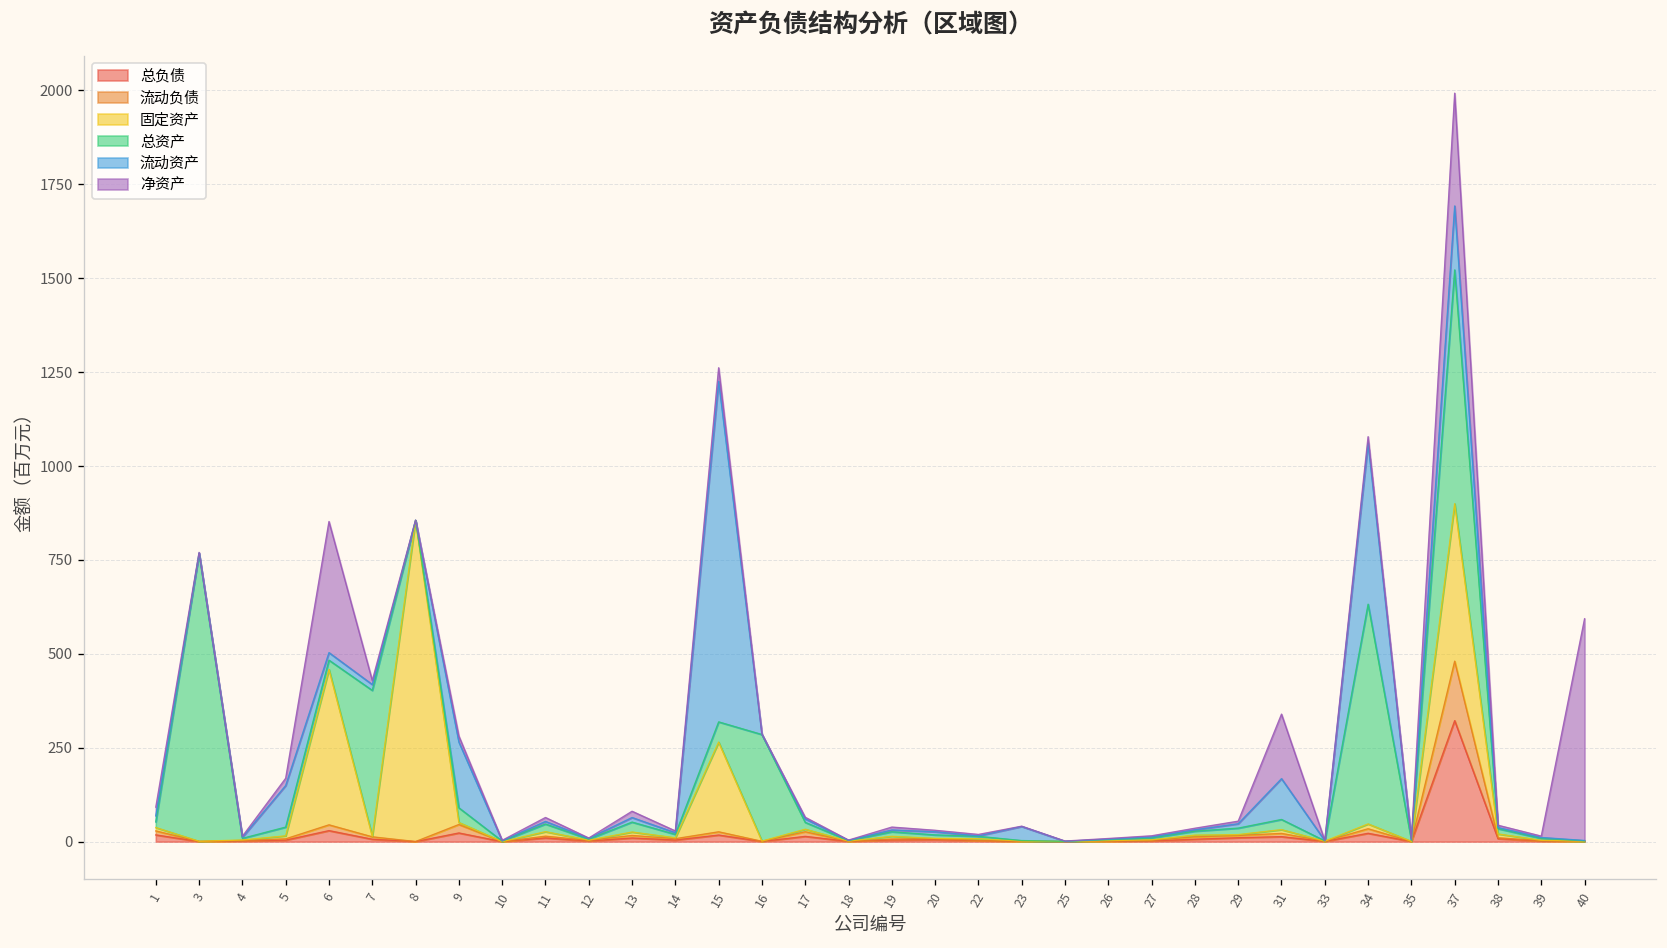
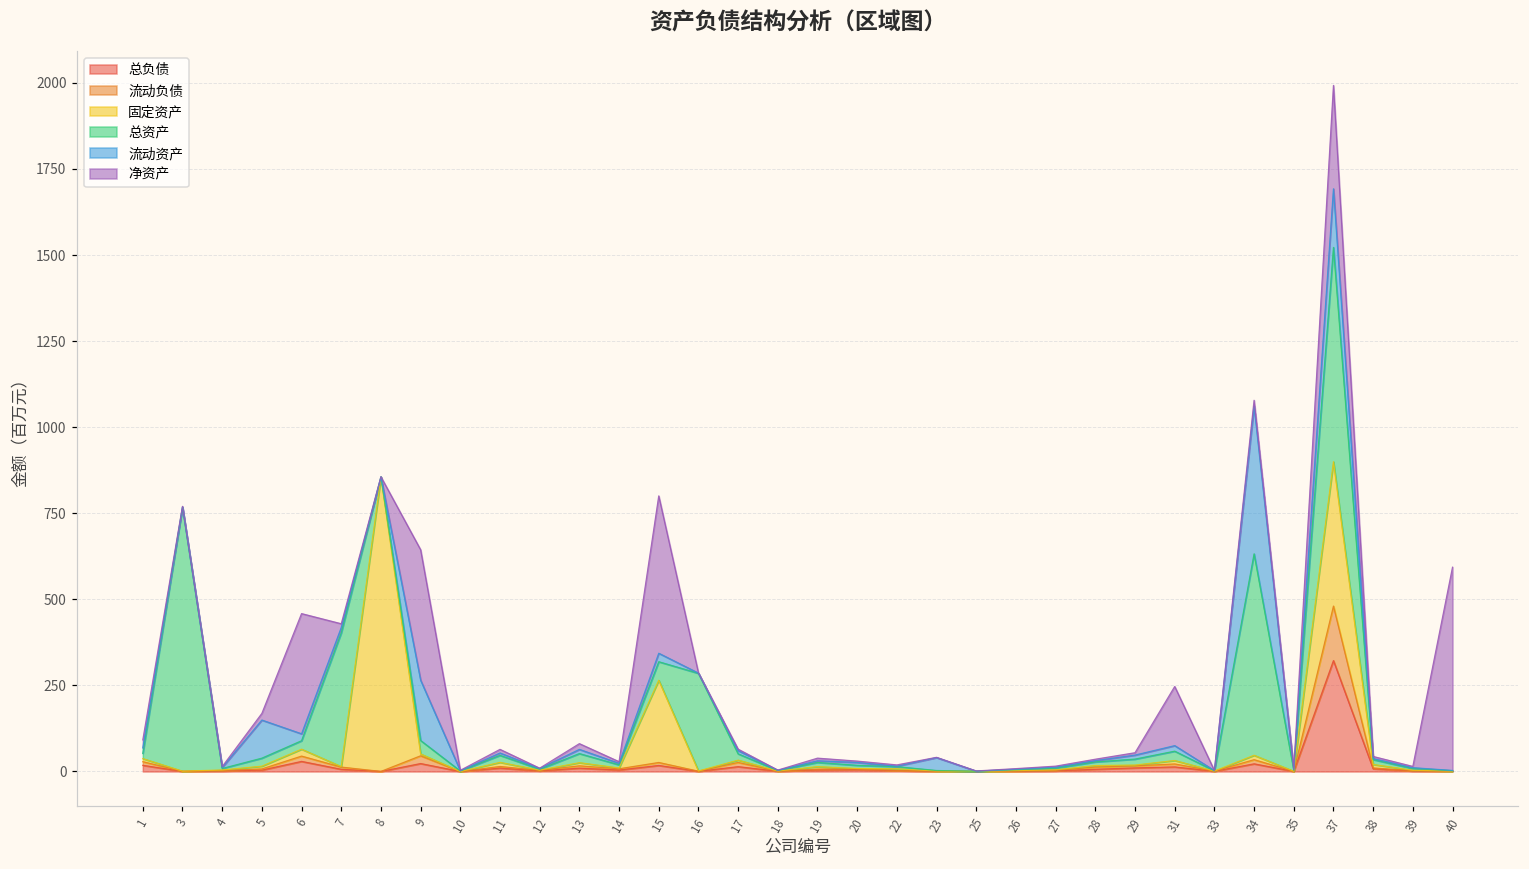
固定资产, 6: 410 -> 20
净资产, 9: 20 -> 380
流动资产, 15: 910 -> 20
净资产, 15: 40 -> 460
流动资产, 31: 110 -> 20
